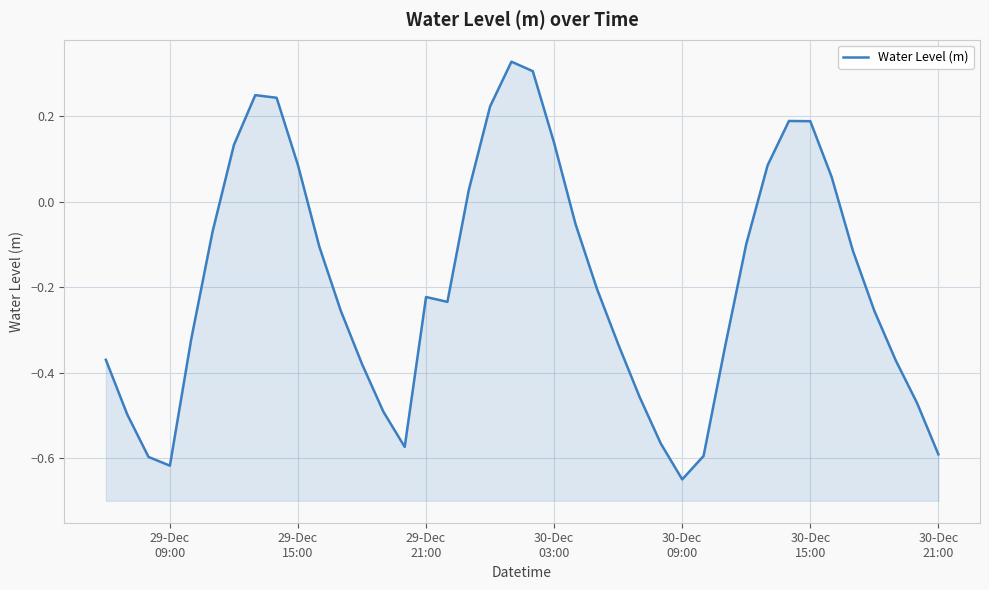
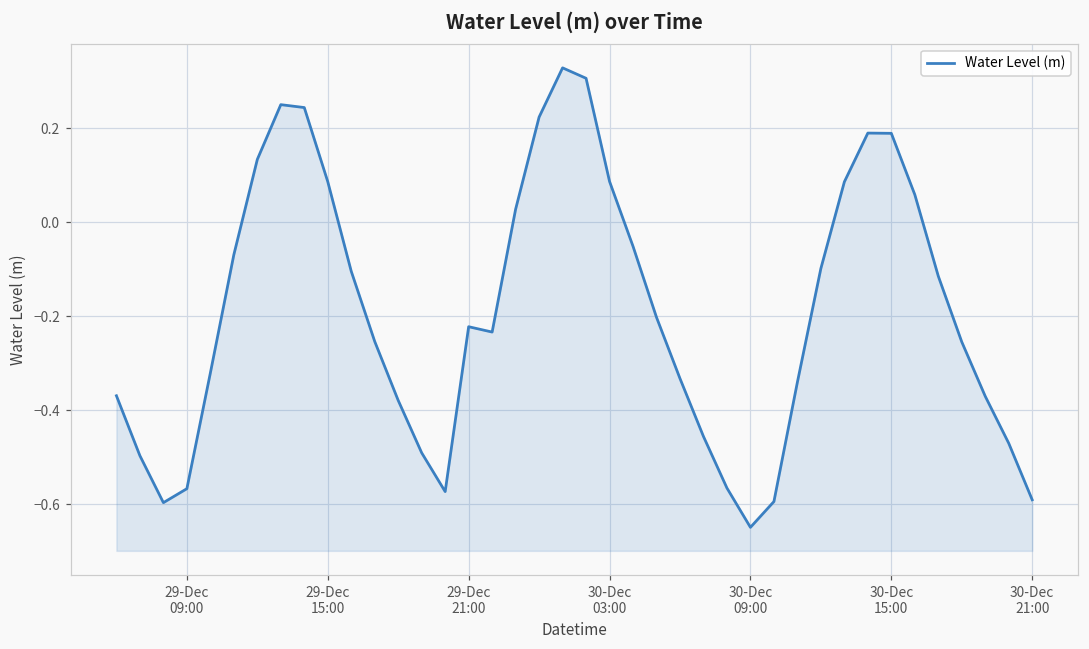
29-Dec 09:00: -0.62 -> -0.57
30-Dec 03:00: 0.14 -> 0.09
